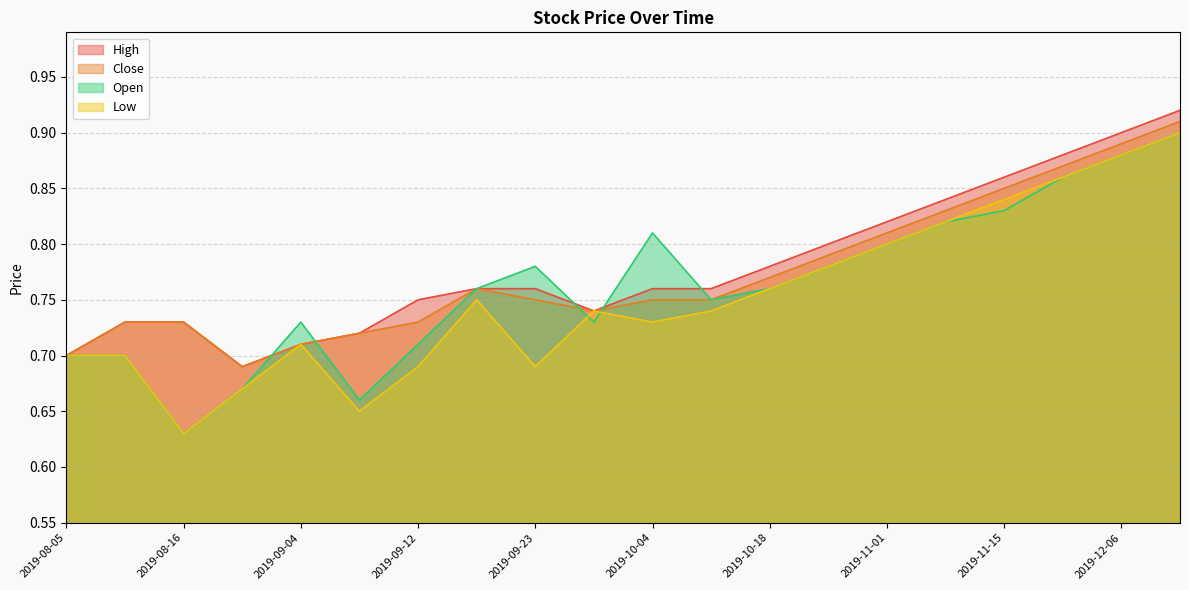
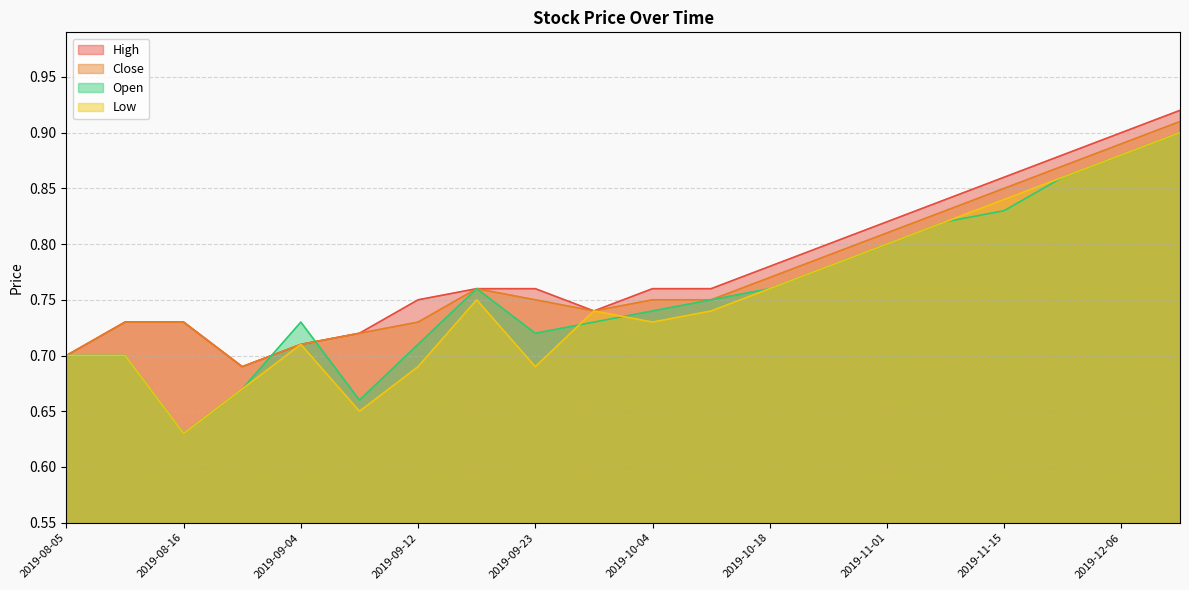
Open, 2019-09-23: 0.78 -> 0.72
Open, 2019-10-04: 0.81 -> 0.74
